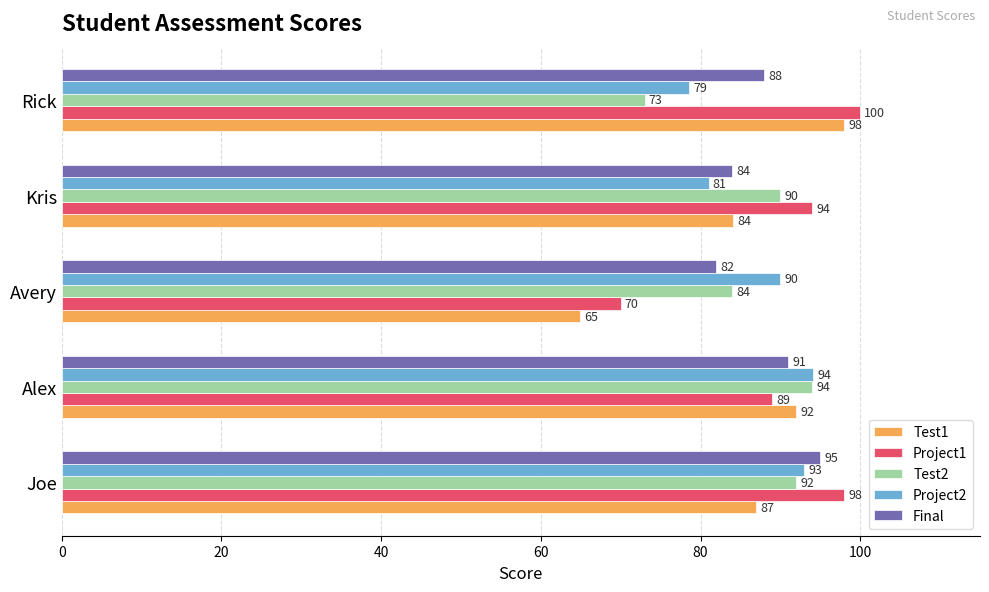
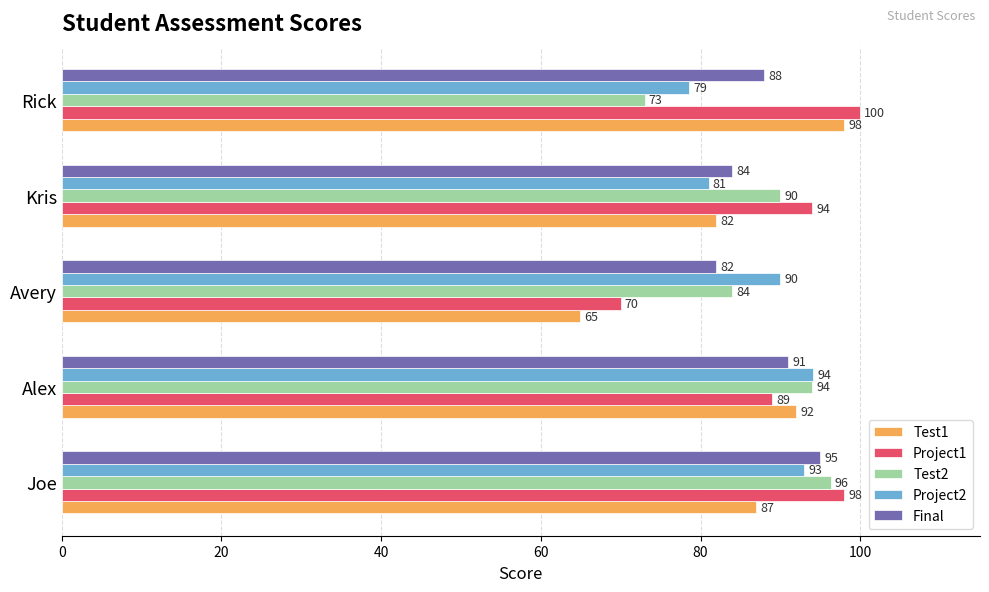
Test1, Kris: 84 -> 82
Test2, Joe: 92 -> 96
